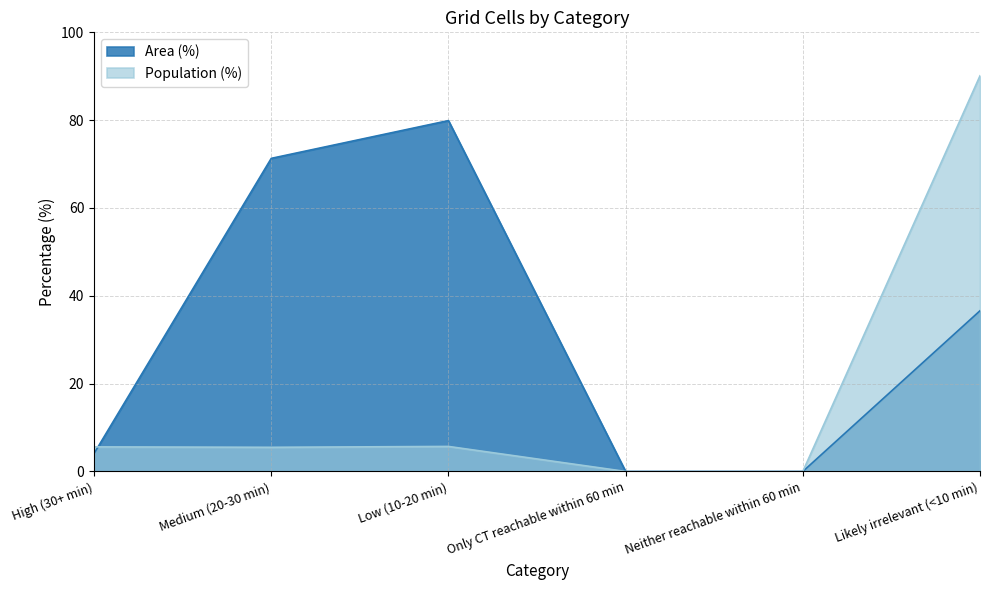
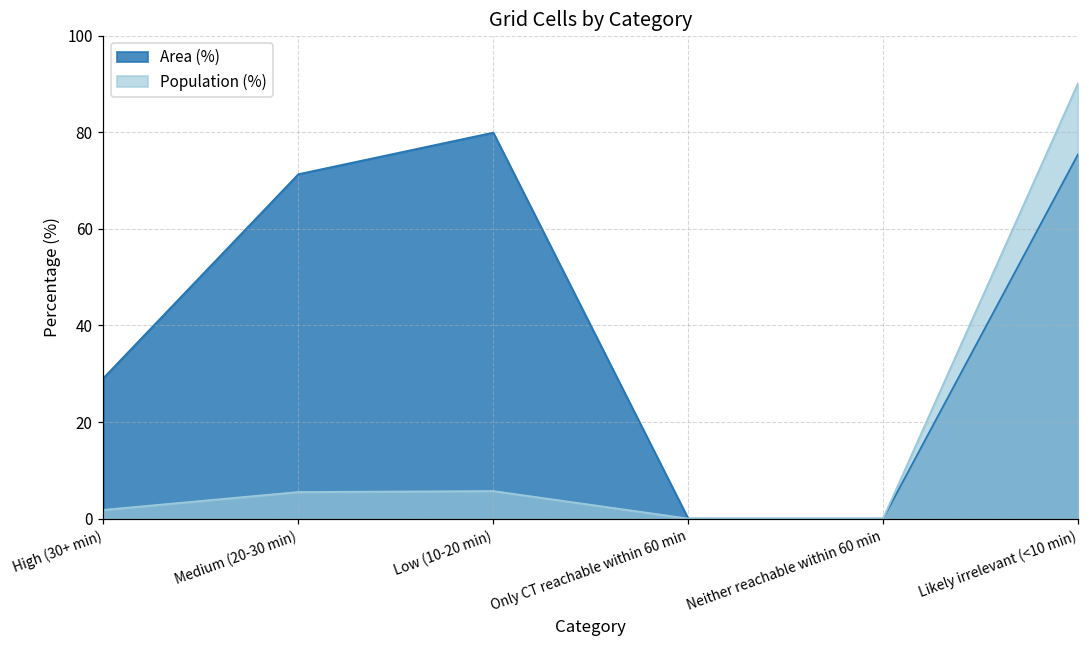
Area (%), High (30+ min): 4 -> 29
Population (%), High (30+ min): 6 -> 2
Area (%), Likely irrelevant (<10 min): 37 -> 75
